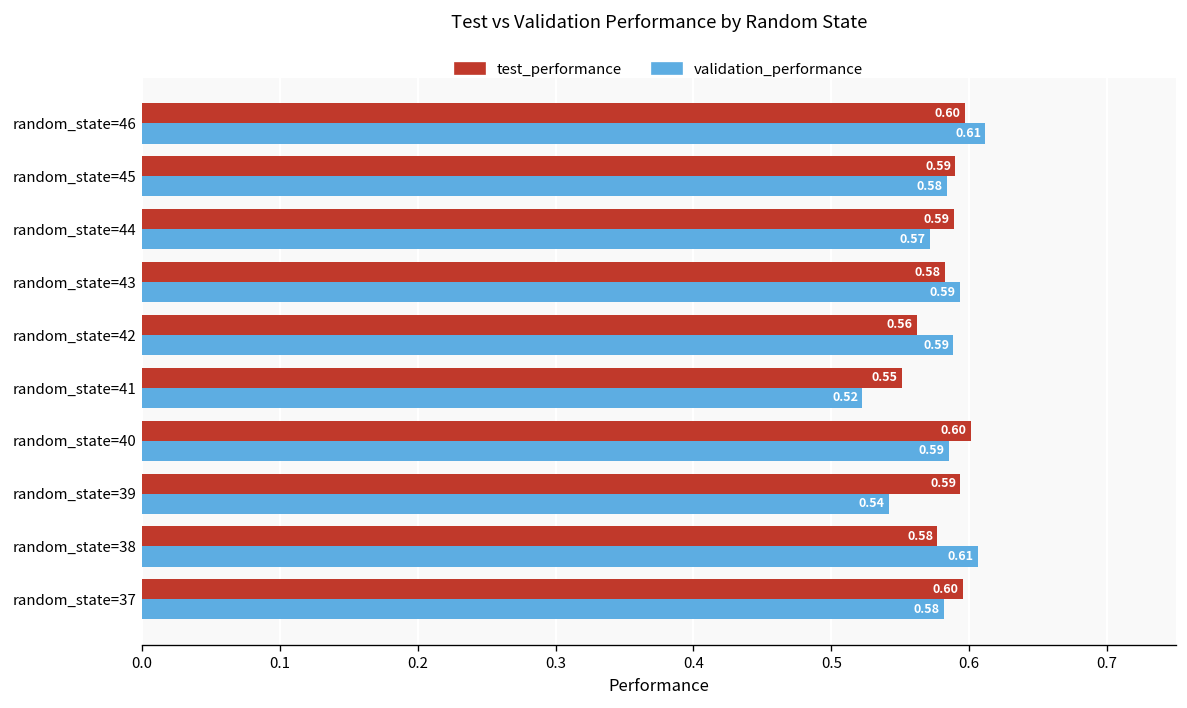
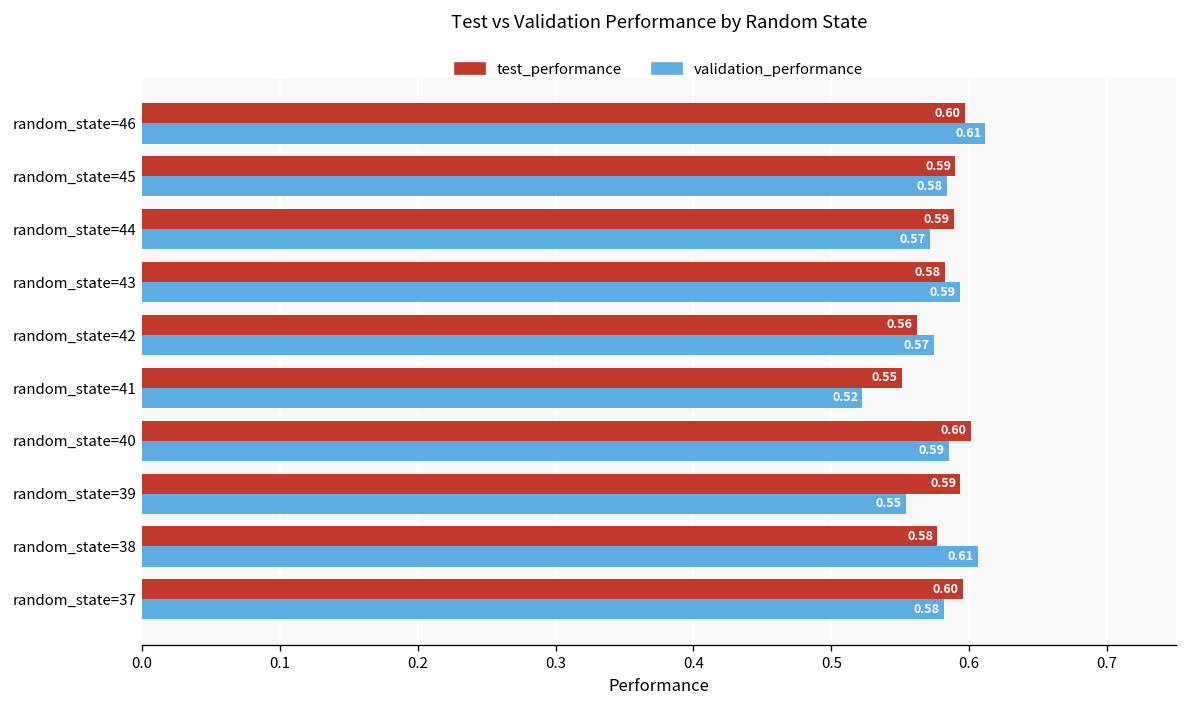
validation_performance, random_state=42: 0.59 -> 0.57
validation_performance, random_state=39: 0.54 -> 0.55
